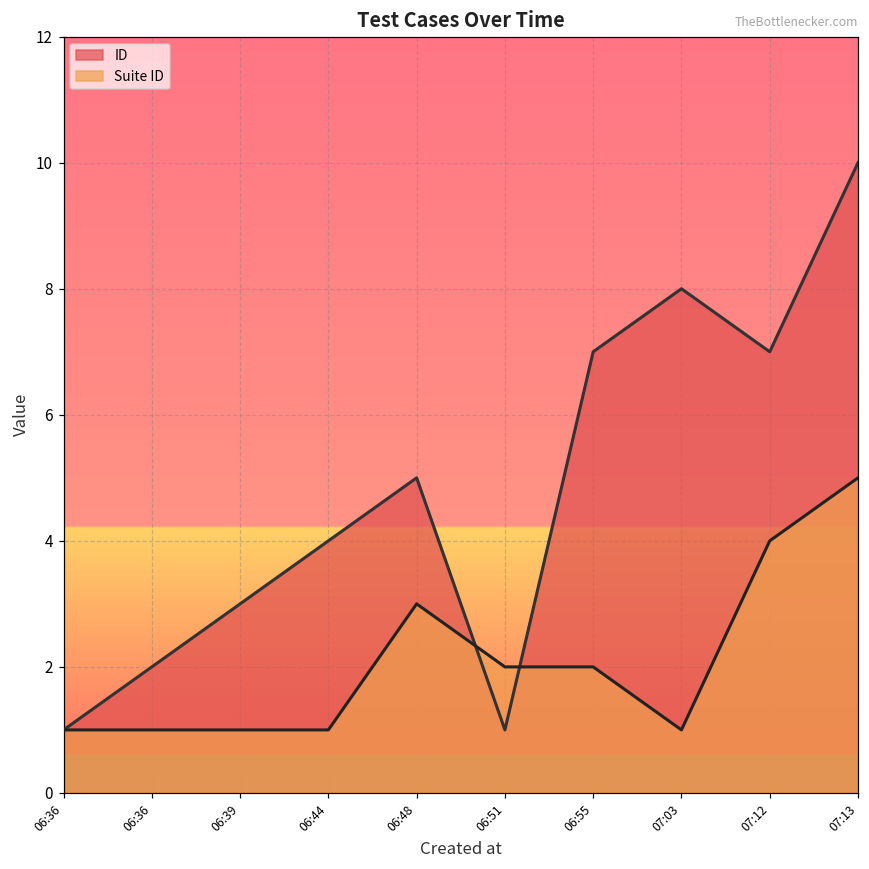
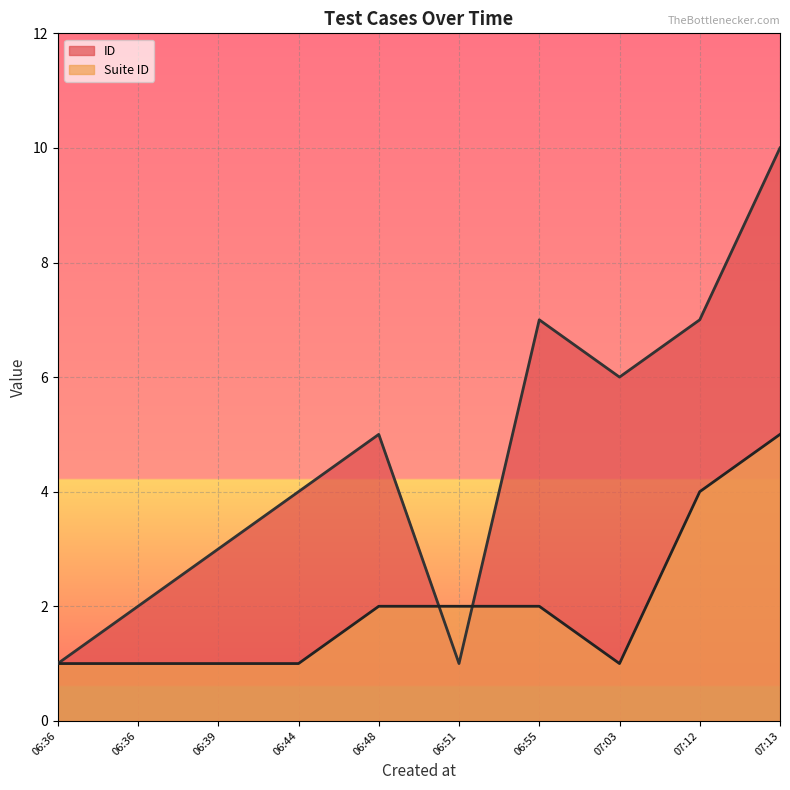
Suite ID, 06:48: 3 -> 2
ID, 07:03: 8 -> 6
